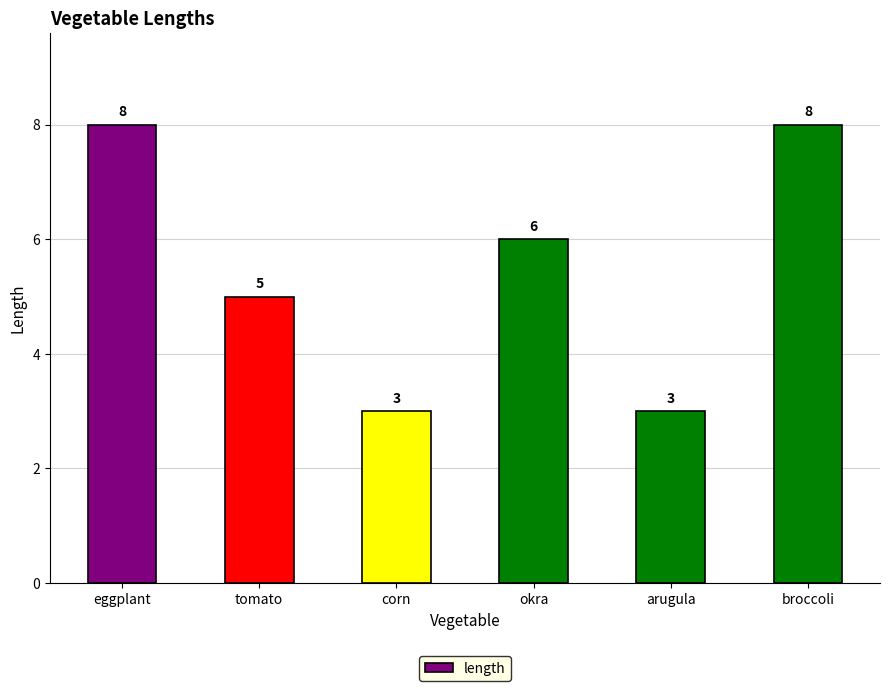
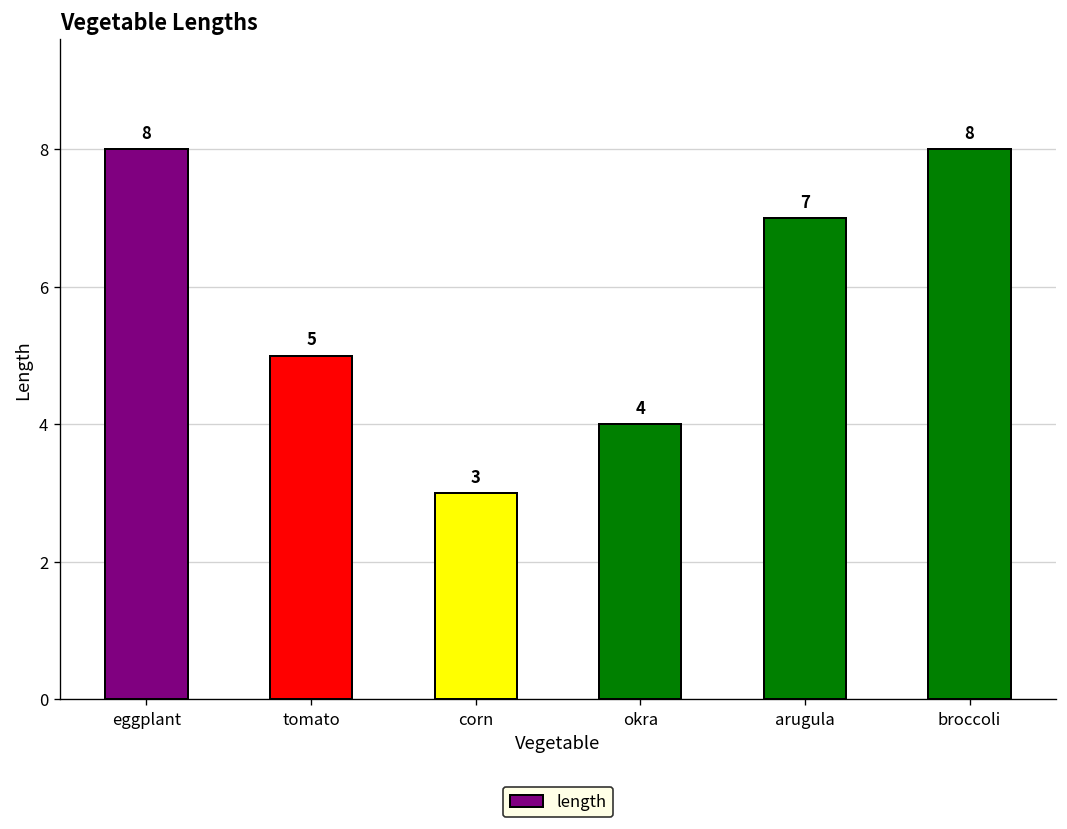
okra: 6 -> 4
arugula: 3 -> 7
